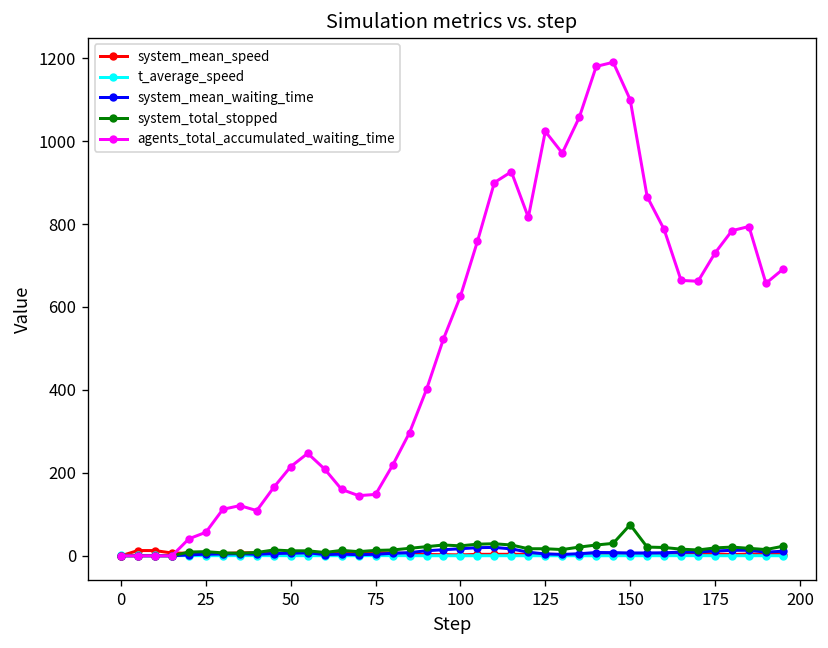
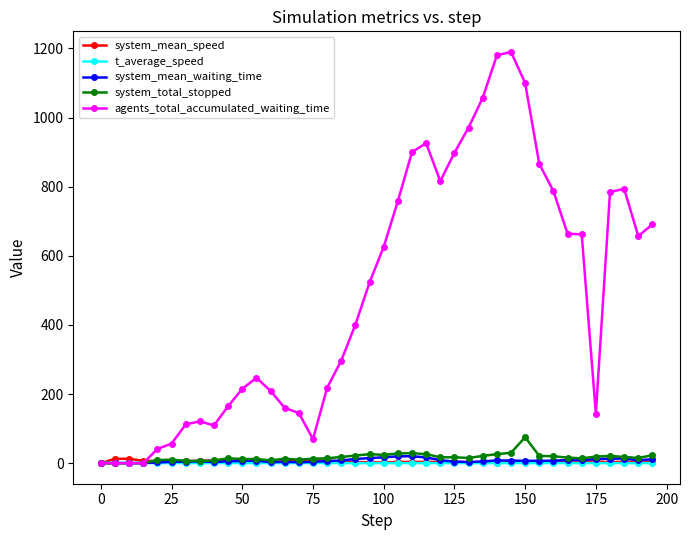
agents_total_accumulated_waiting_time, 75: 150 -> 70
agents_total_accumulated_waiting_time, 125: 1020 -> 900
agents_total_accumulated_waiting_time, 175: 730 -> 140
